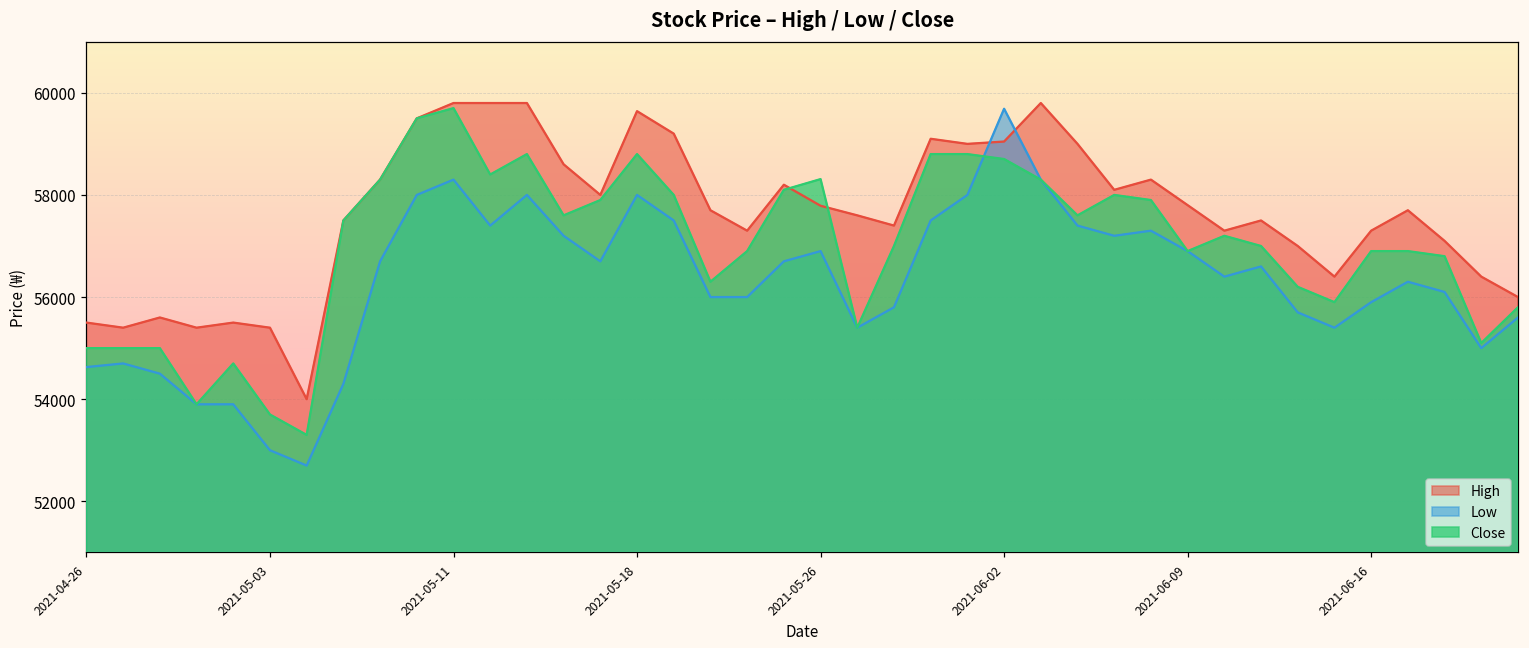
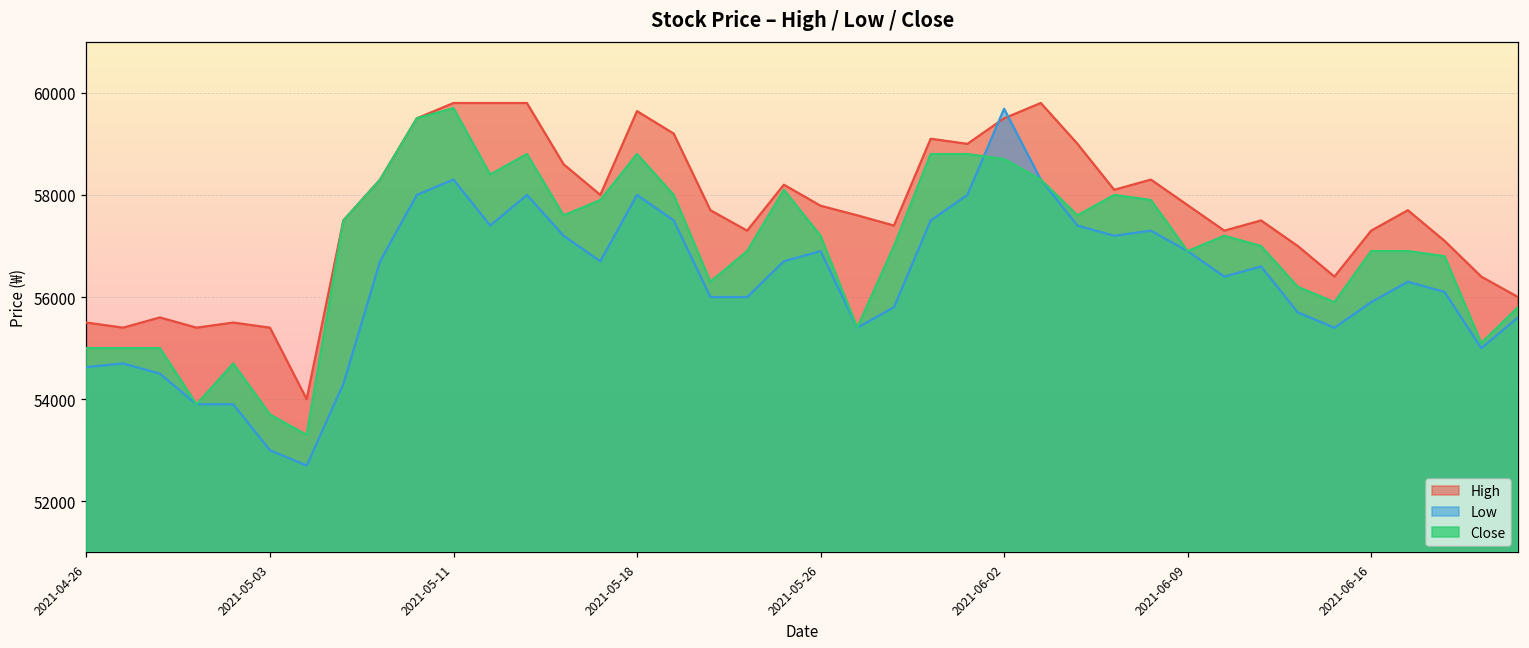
Close, 2021-05-26: 58300 -> 57200
High, 2021-06-02: 59000 -> 59500
